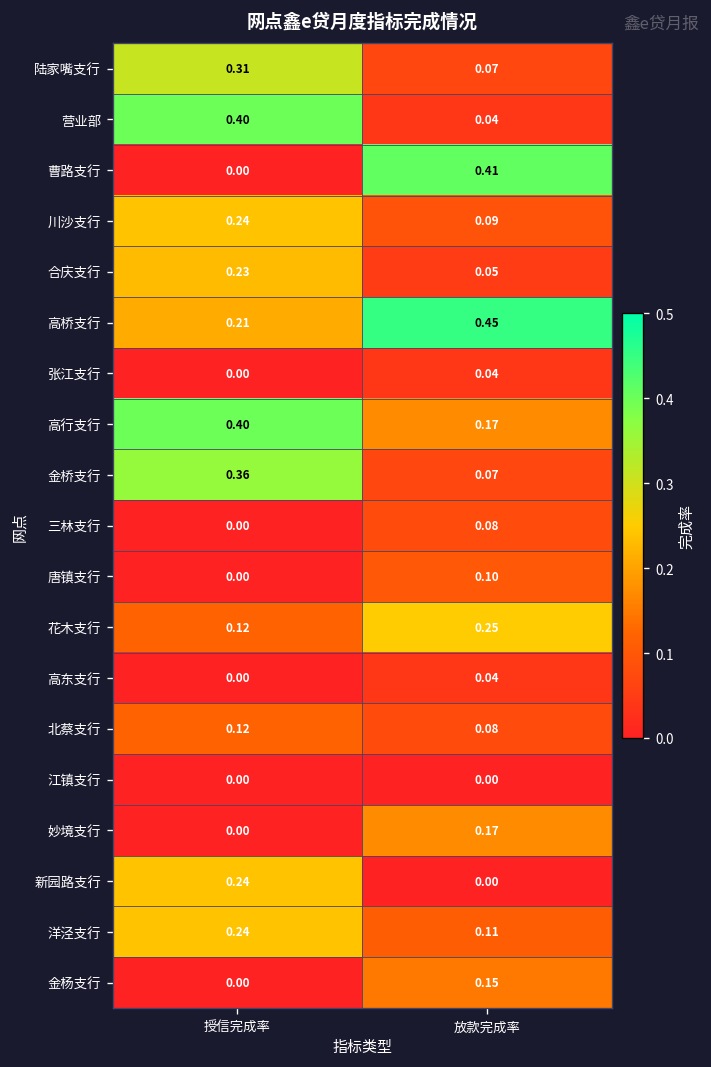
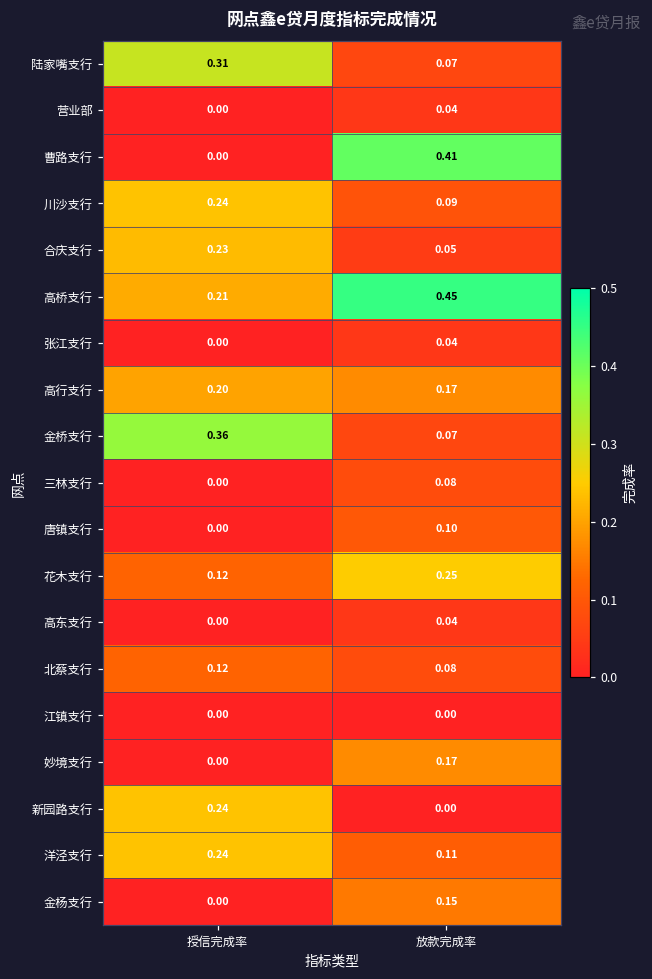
营业部, 授信完成率: 0.40 -> 0.00
高行支行, 授信完成率: 0.40 -> 0.20
